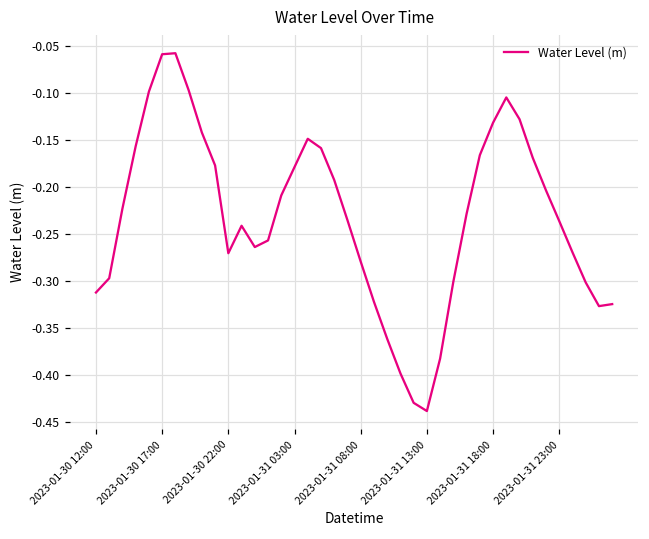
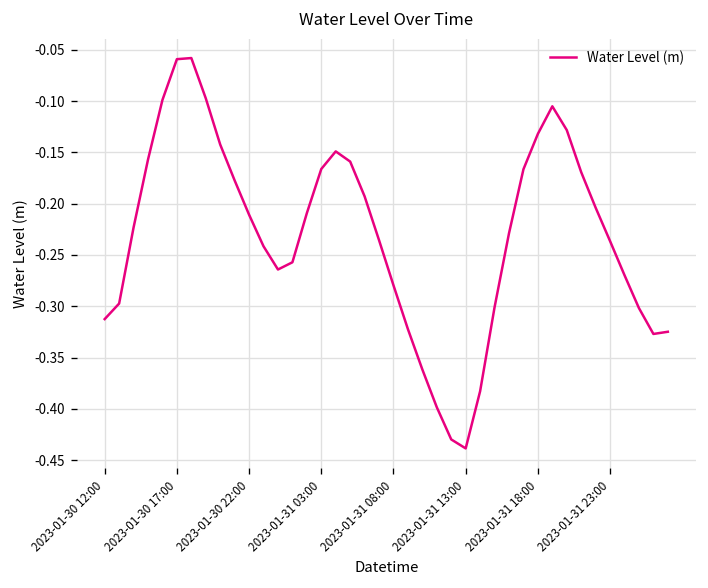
2023-01-30 22:00: -0.27 -> -0.21
2023-01-31 03:00: -0.18 -> -0.17
